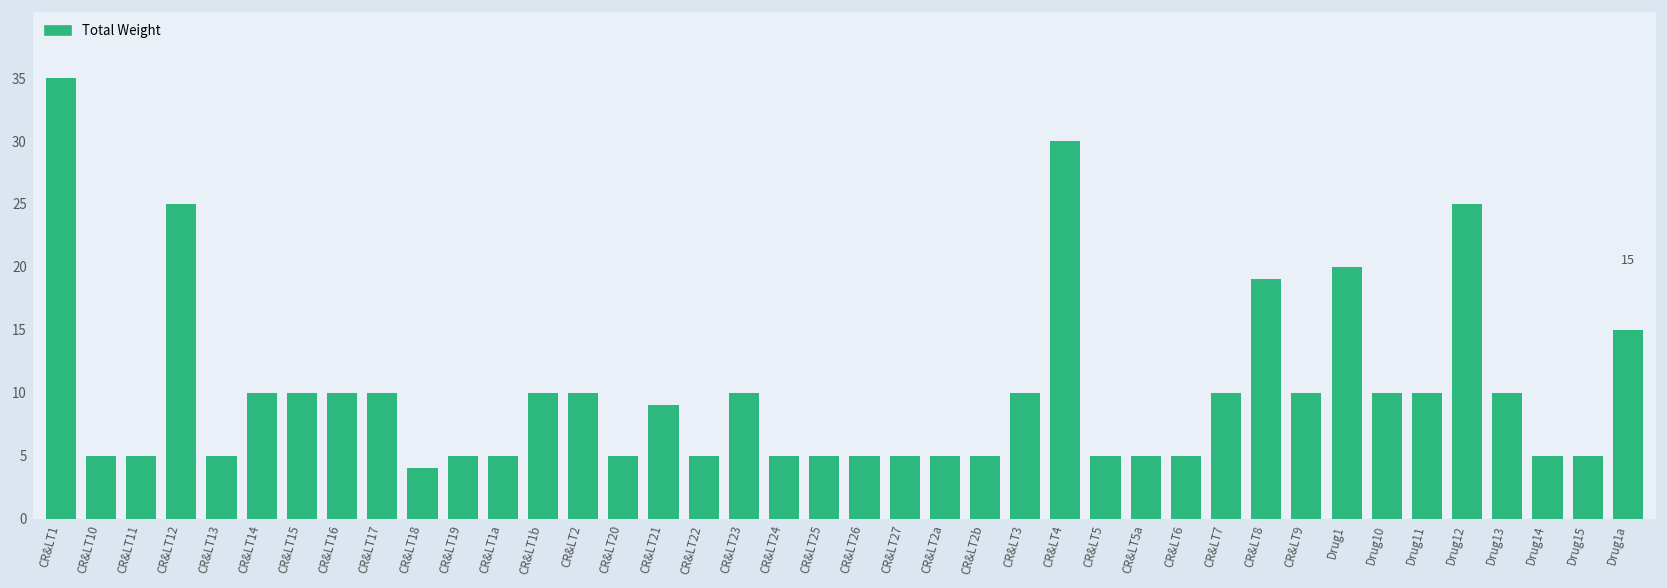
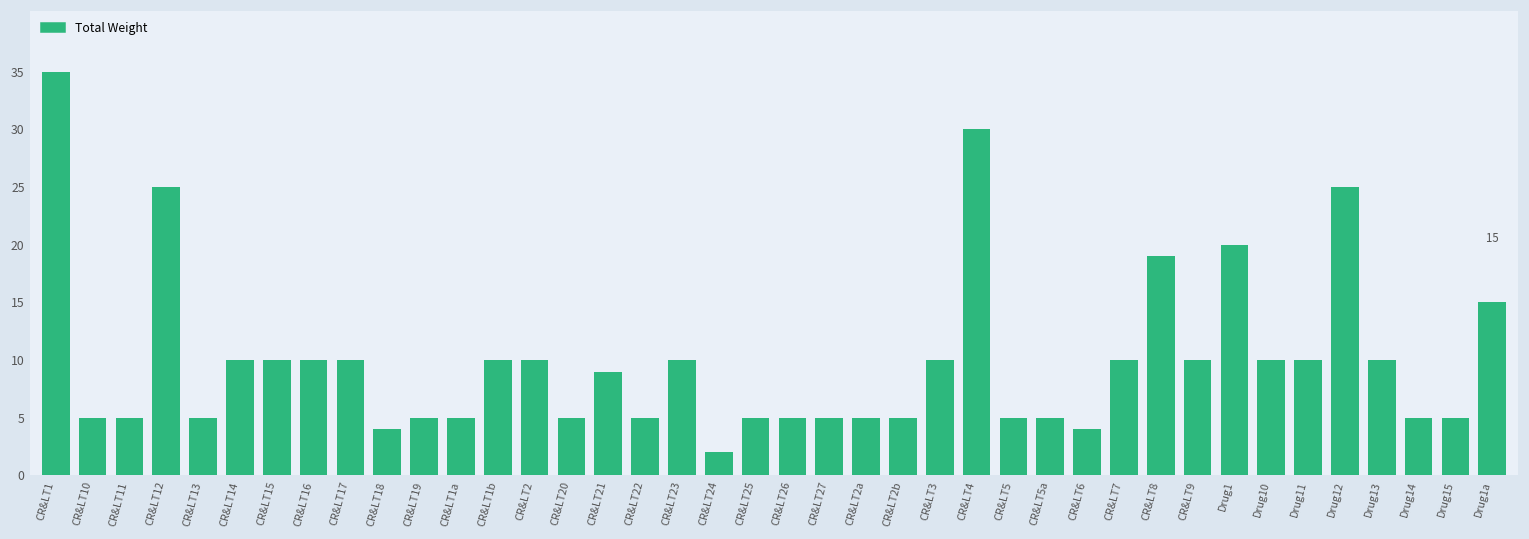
CR&LT24: 5 -> 2
CR&LT6: 5 -> 4
